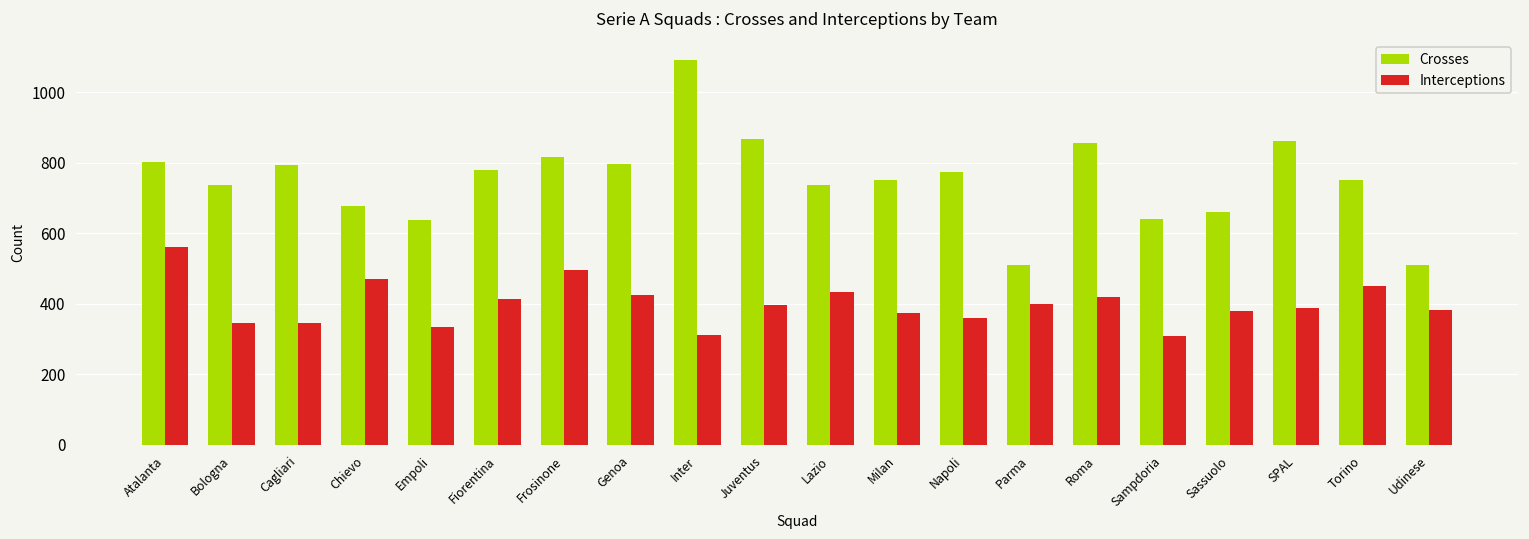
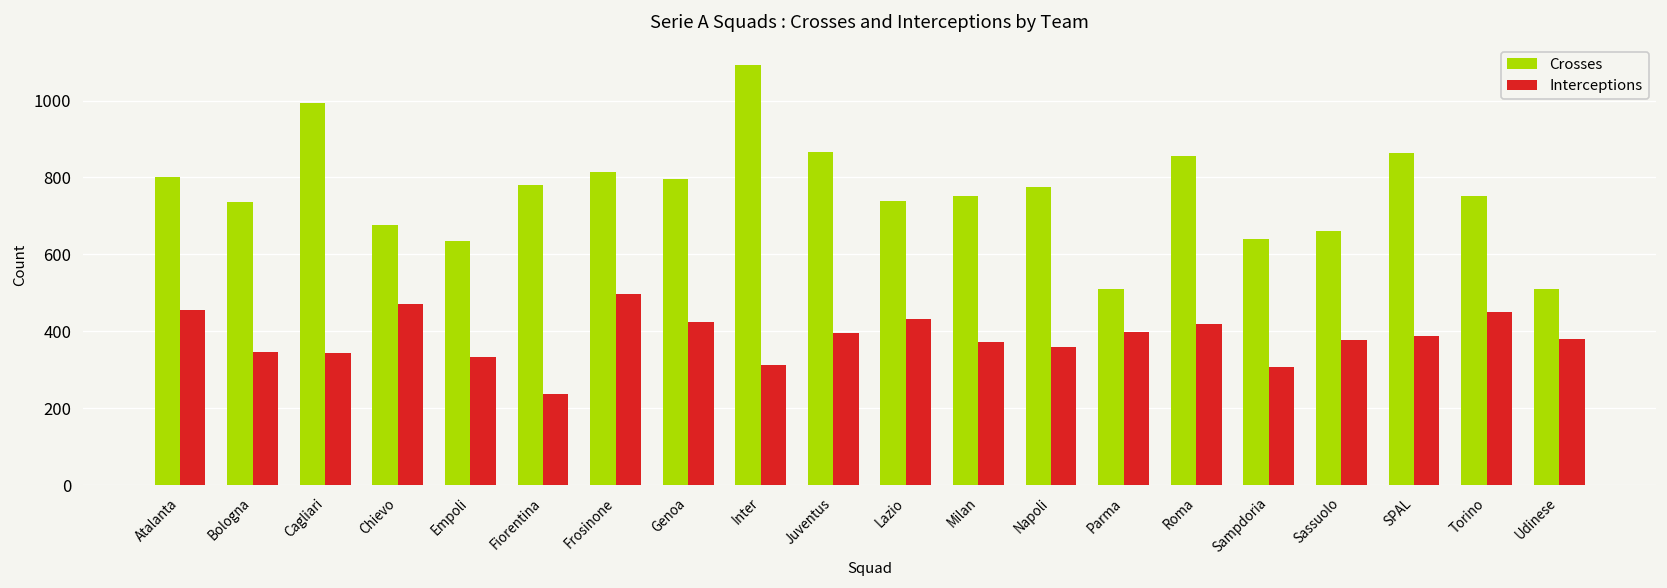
Interceptions, Atalanta: 560 -> 450
Crosses, Cagliari: 790 -> 990
Interceptions, Fiorentina: 410 -> 240
